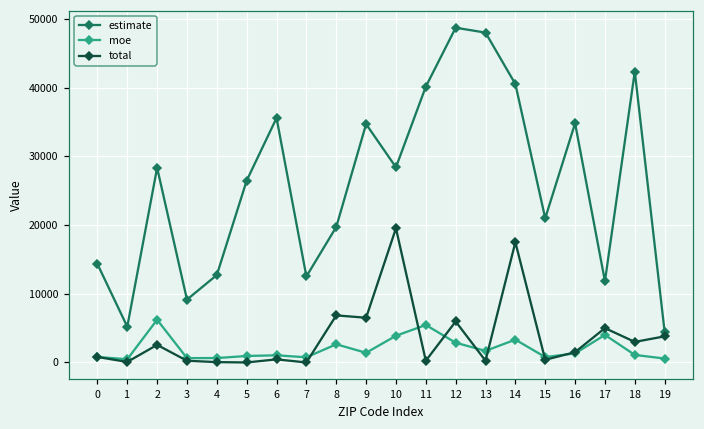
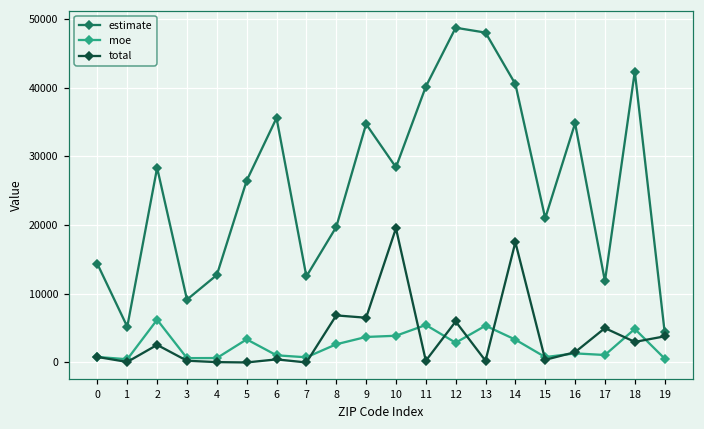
moe, 5: 1000 -> 3000
moe, 9: 1000 -> 4000
moe, 13: 2000 -> 5000
moe, 17: 4000 -> 1000
moe, 18: 1000 -> 5000
